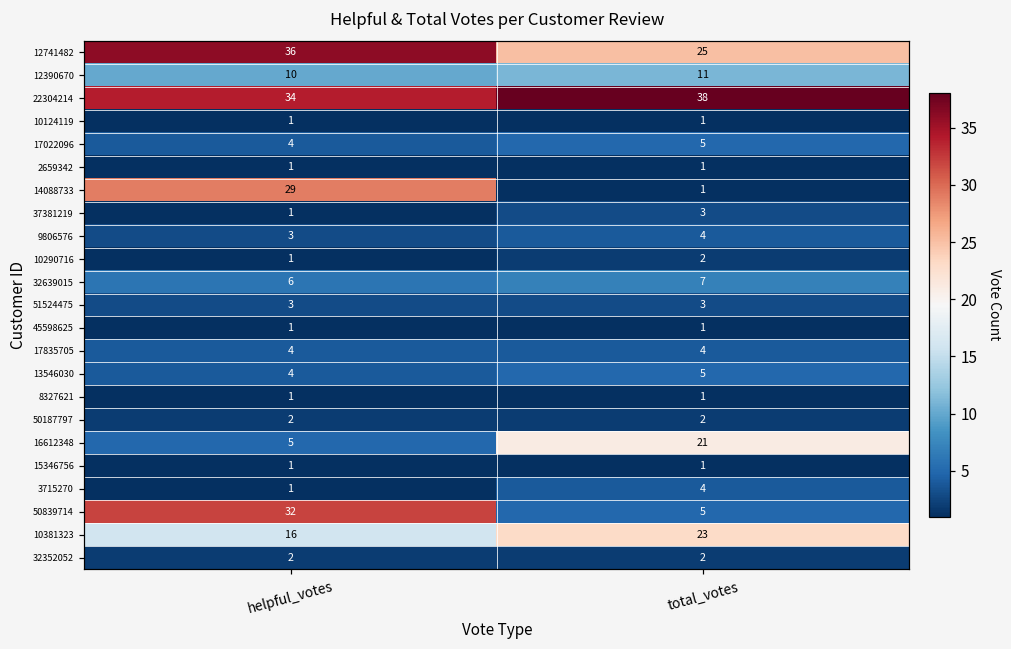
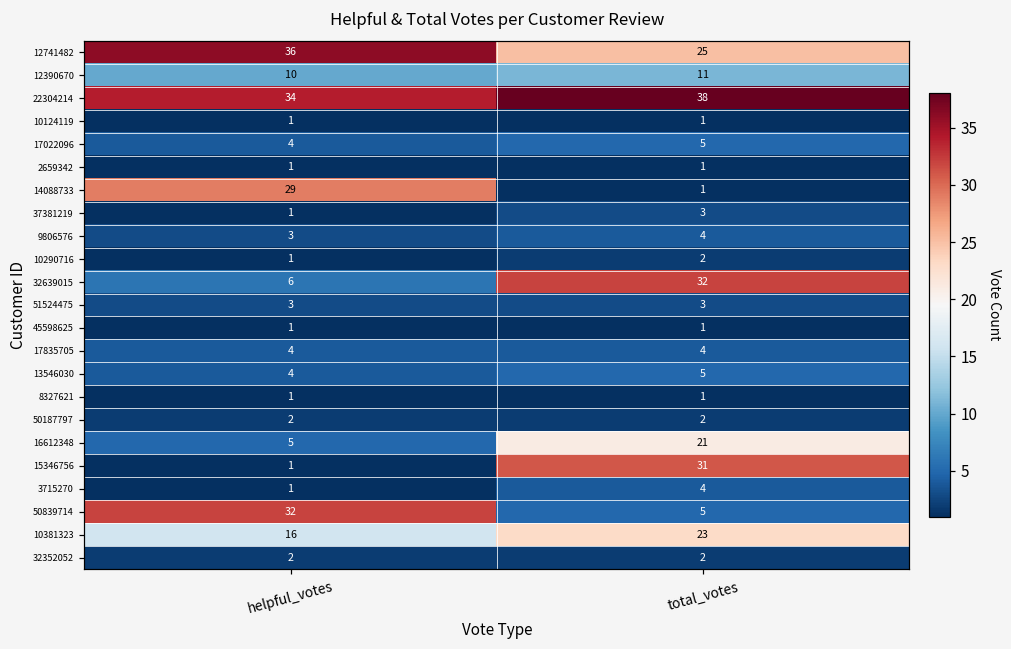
32639015, total_votes: 7 -> 32
15346756, total_votes: 1 -> 31
